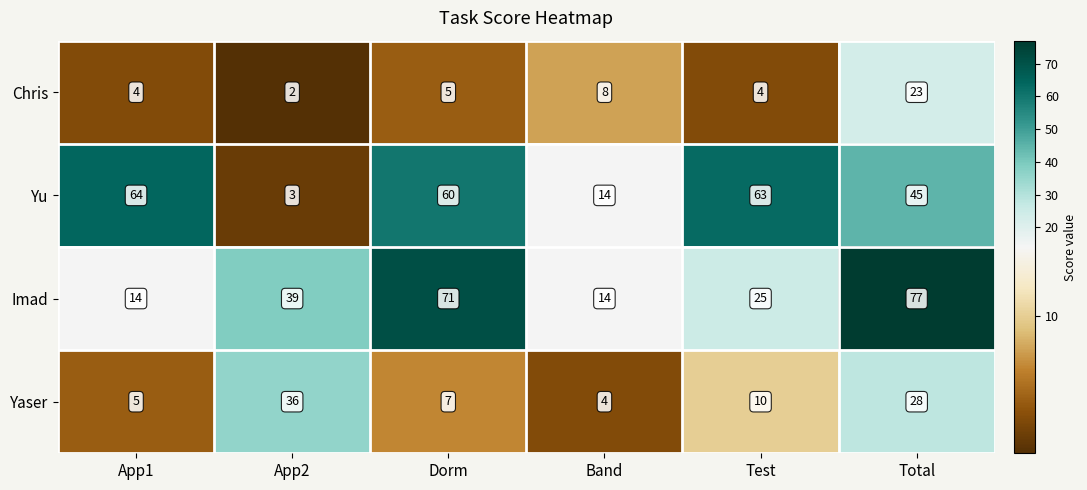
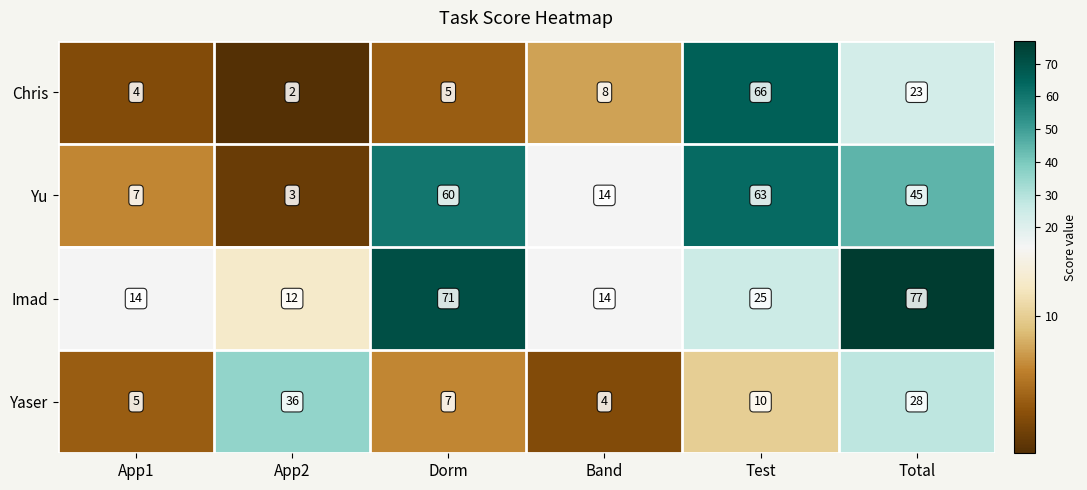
Chris, Test: 4 -> 66
Yu, App1: 64 -> 7
Imad, App2: 39 -> 12
